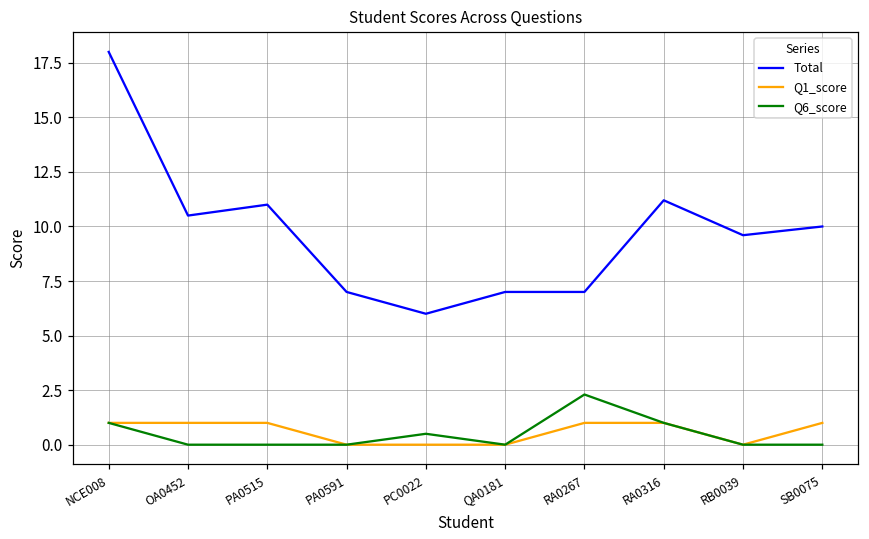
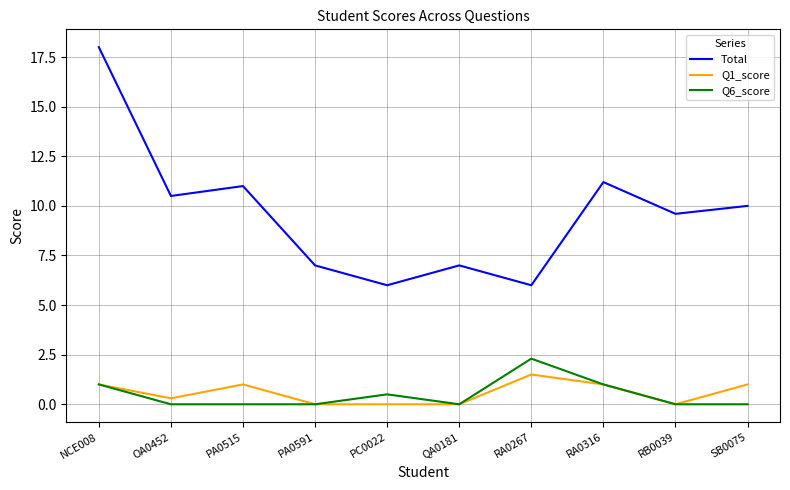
Q1_score, OA0452: 1.0 -> 0.3
Total, RA0267: 7 -> 6
Q1_score, RA0267: 1.0 -> 1.5
